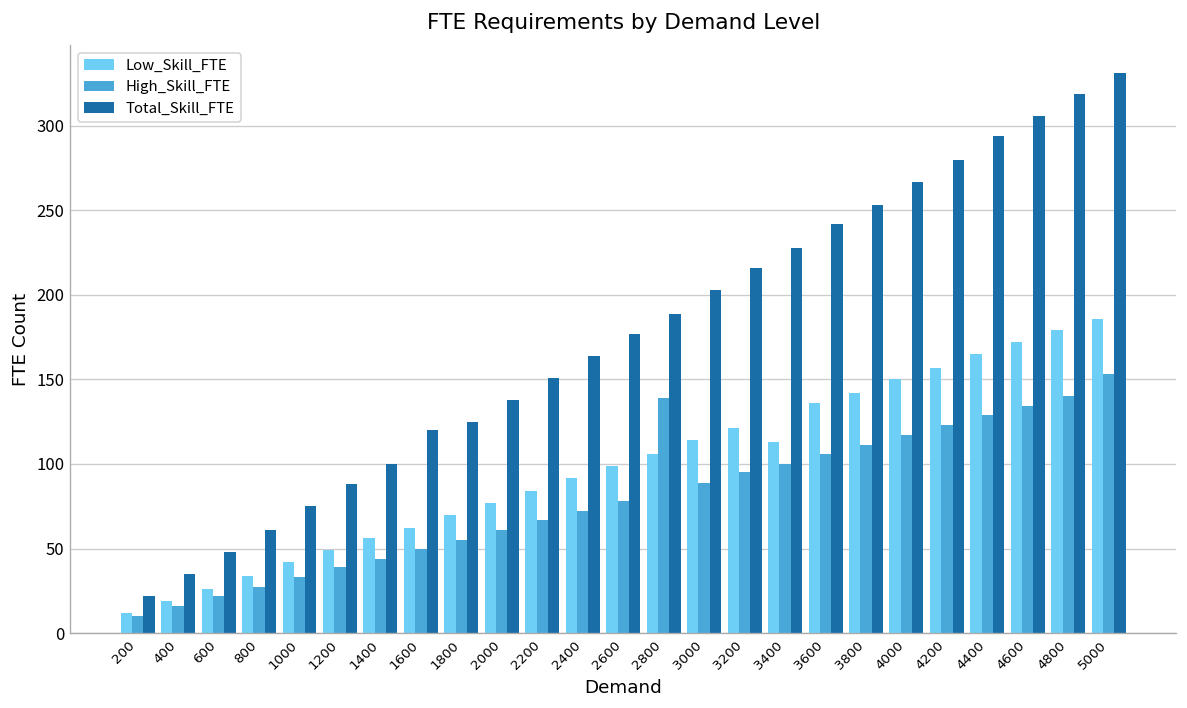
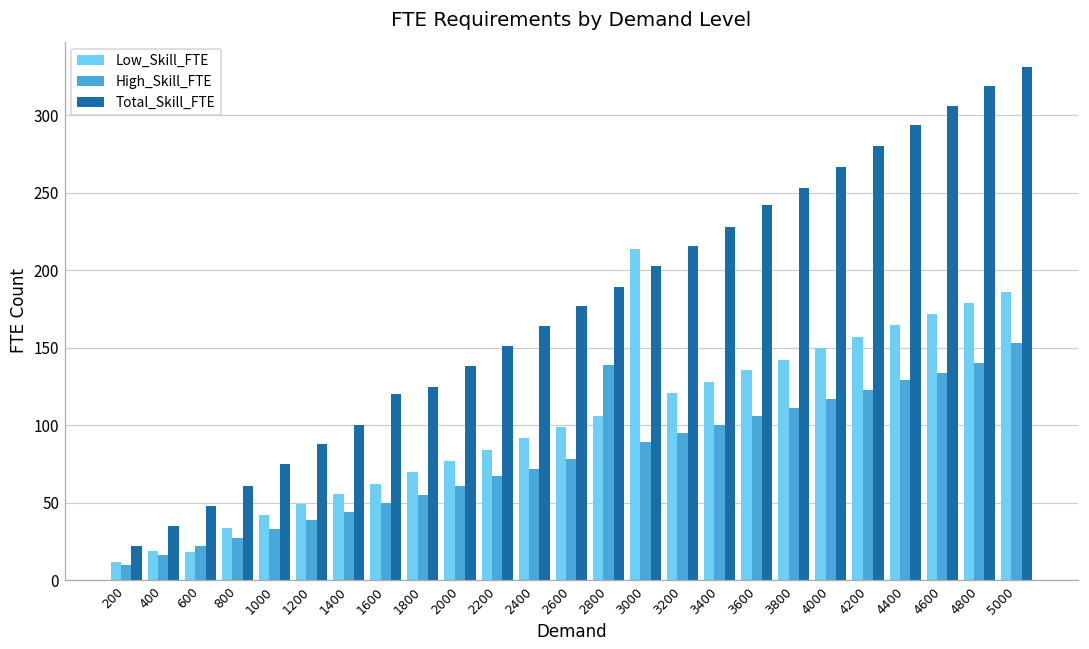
Low_Skill_FTE, 600: 26 -> 18
Low_Skill_FTE, 3000: 114 -> 214
Low_Skill_FTE, 3400: 113 -> 128
